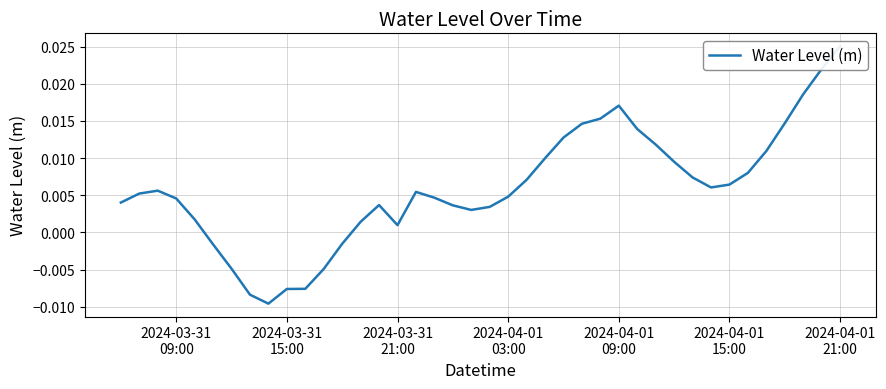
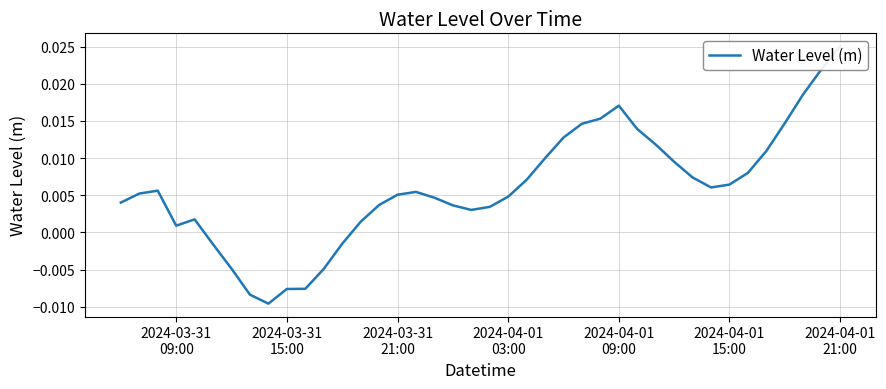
2024-03-31 09:00: 0.005 -> 0.001
2024-03-31 21:00: 0.001 -> 0.005
